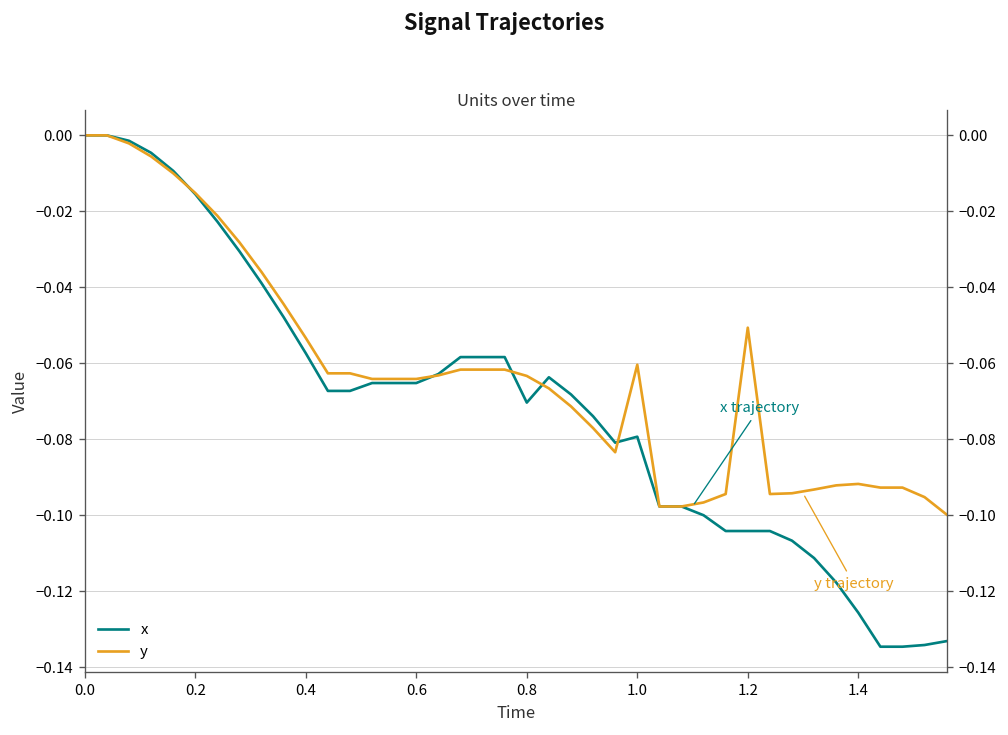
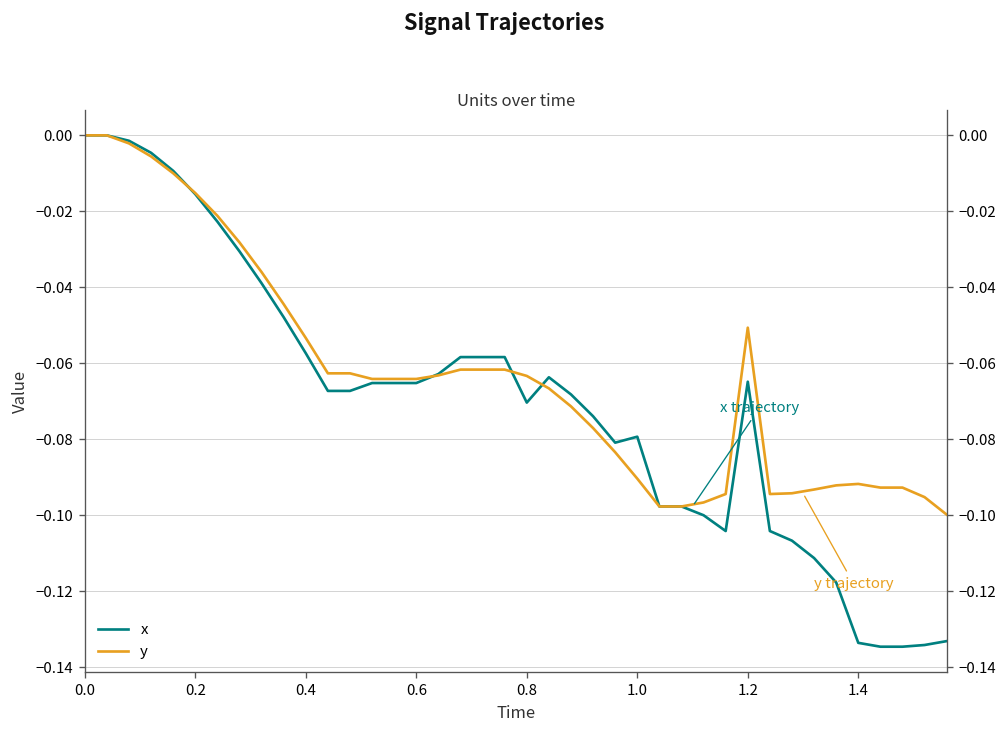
y, 1.0: -0.060 -> -0.090
x, 1.2: -0.104 -> -0.065
x, 1.4: -0.126 -> -0.134
